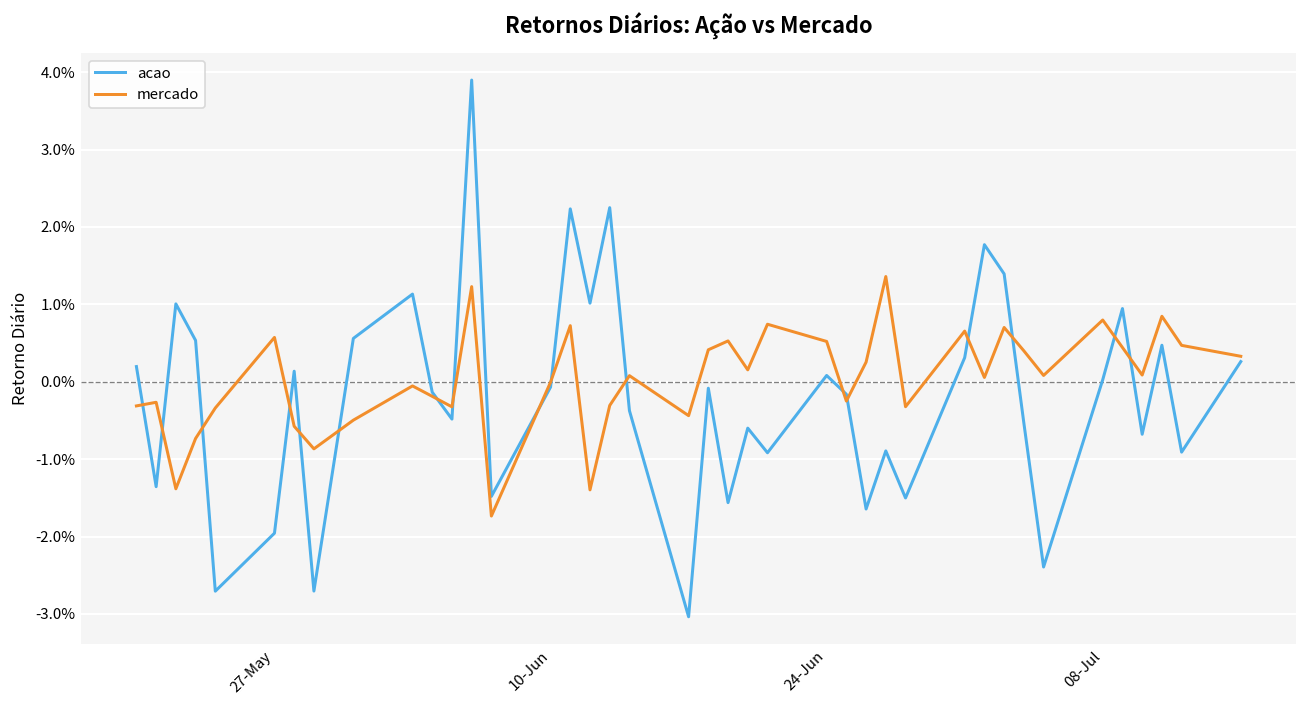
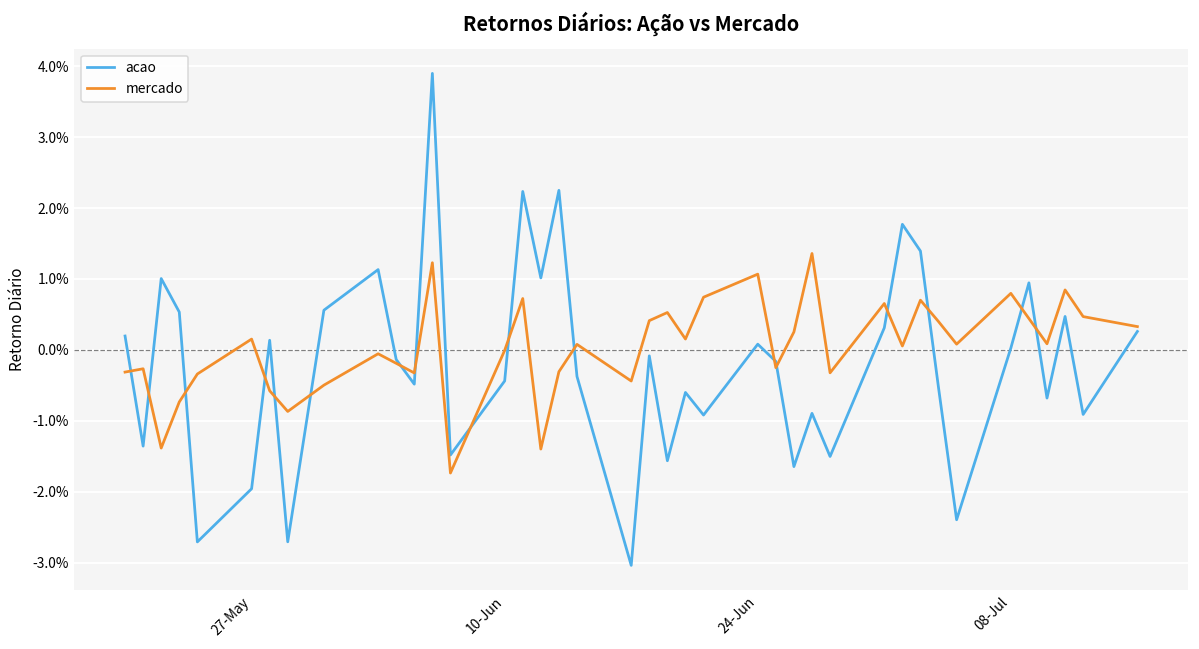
mercado, 27-May: 0.6% -> 0.2%
acao, 10-Jun: -0.1% -> -0.4%
mercado, 24-Jun: 0.5% -> 1.1%
